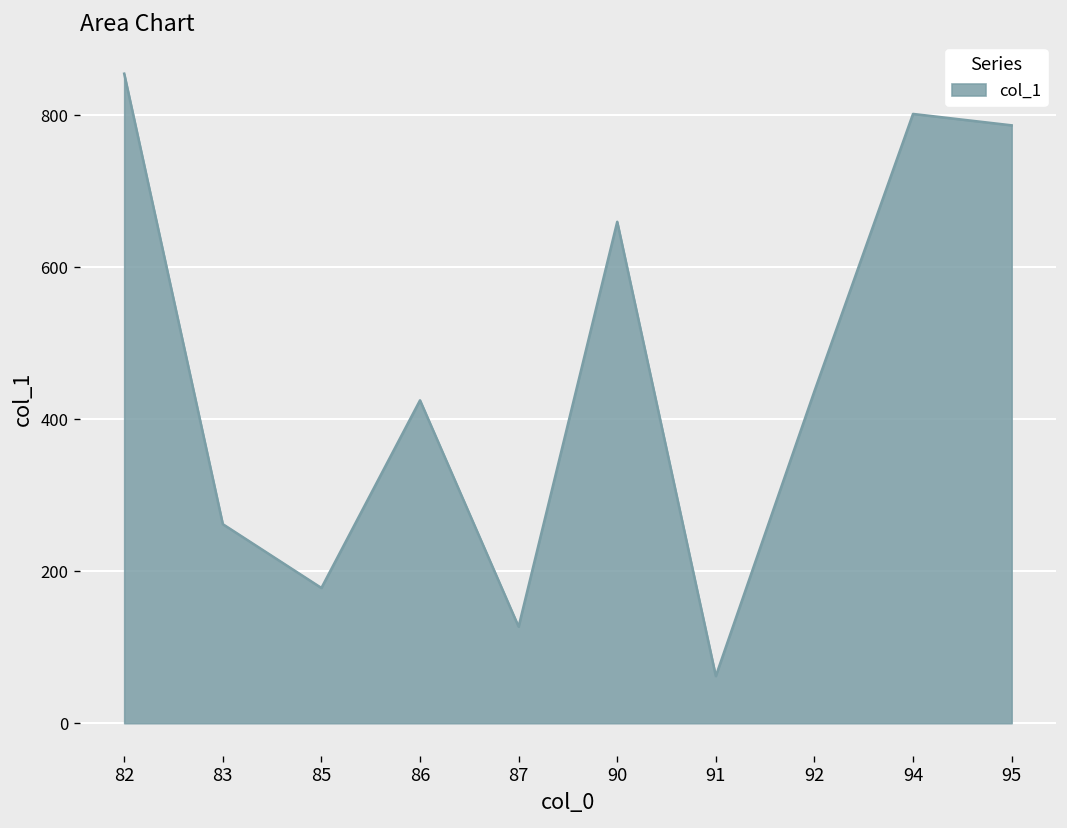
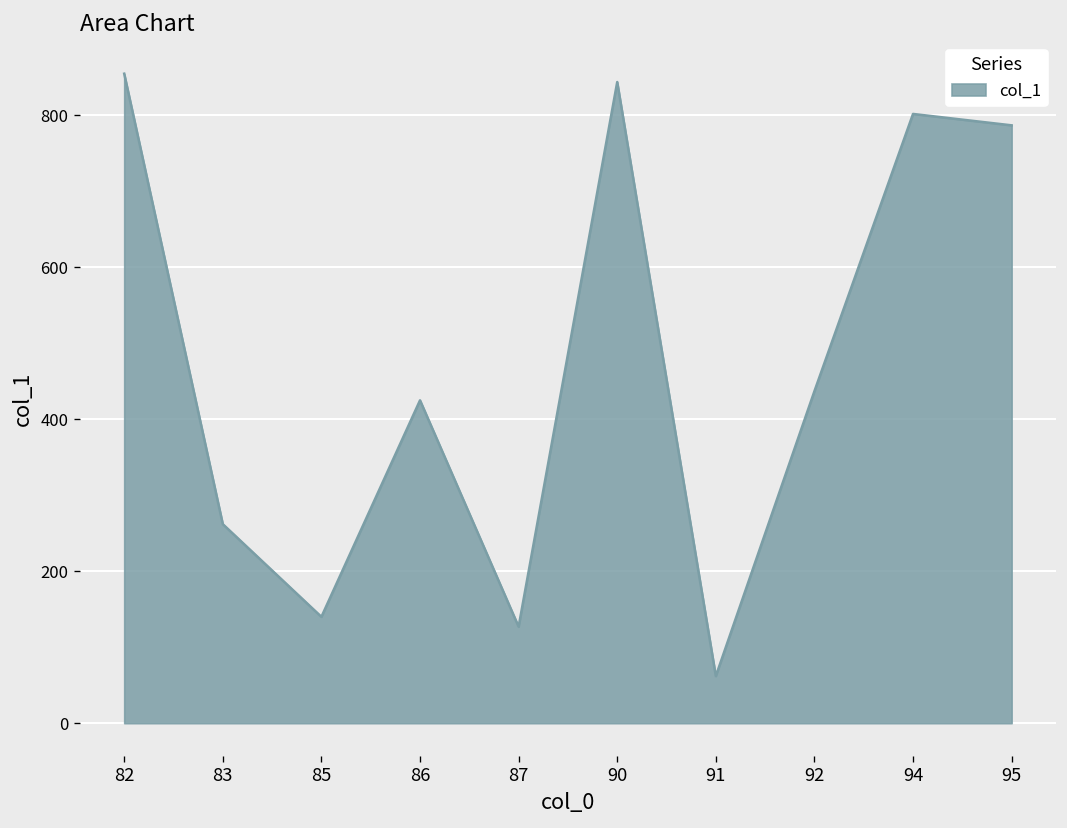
85: 180 -> 140
90: 660 -> 840
